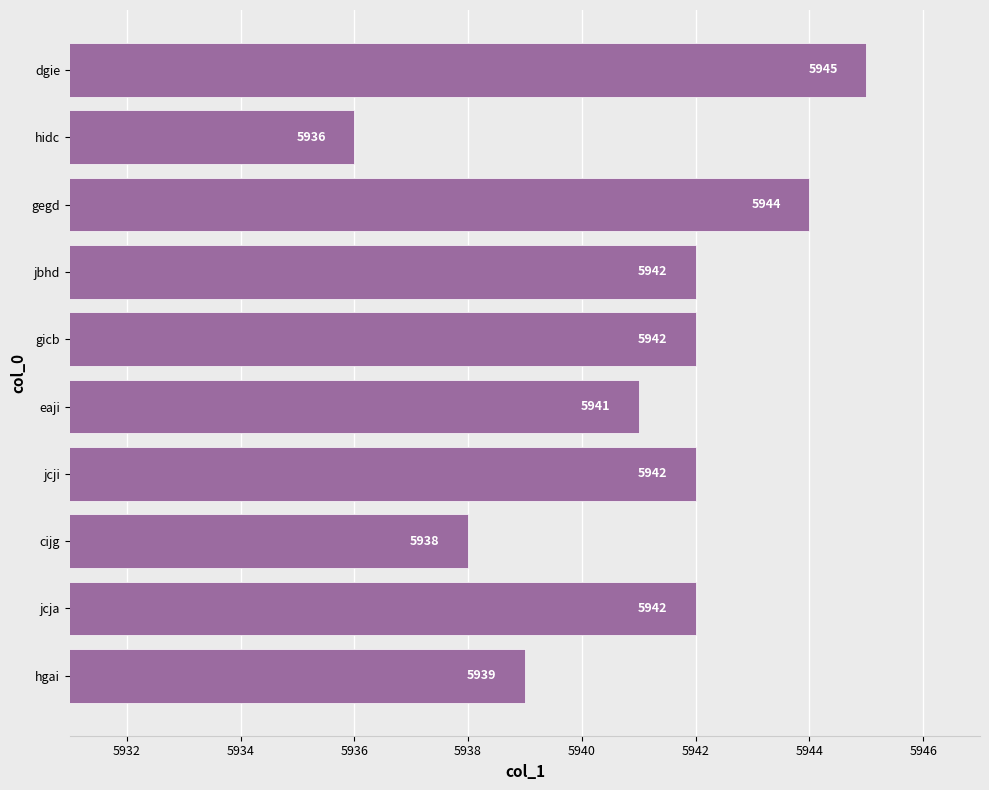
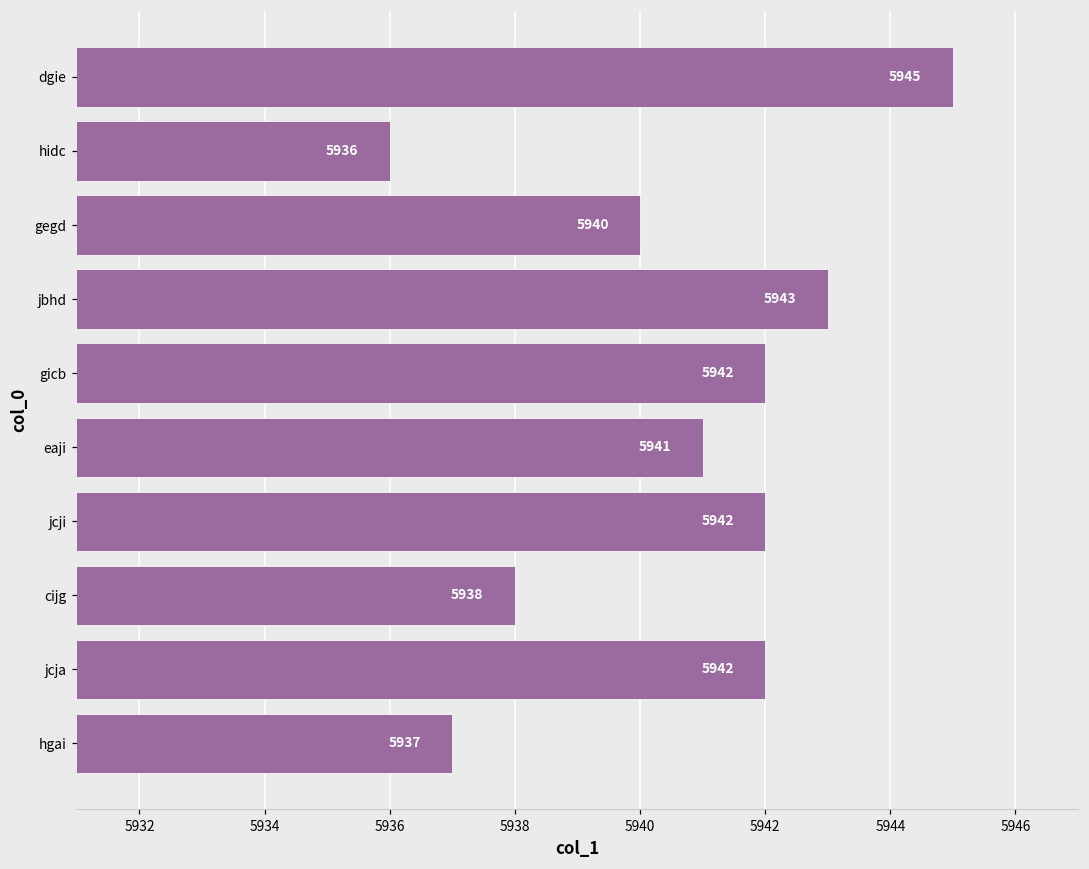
gegd: 5944 -> 5940
jbhd: 5942 -> 5943
hgai: 5939 -> 5937
